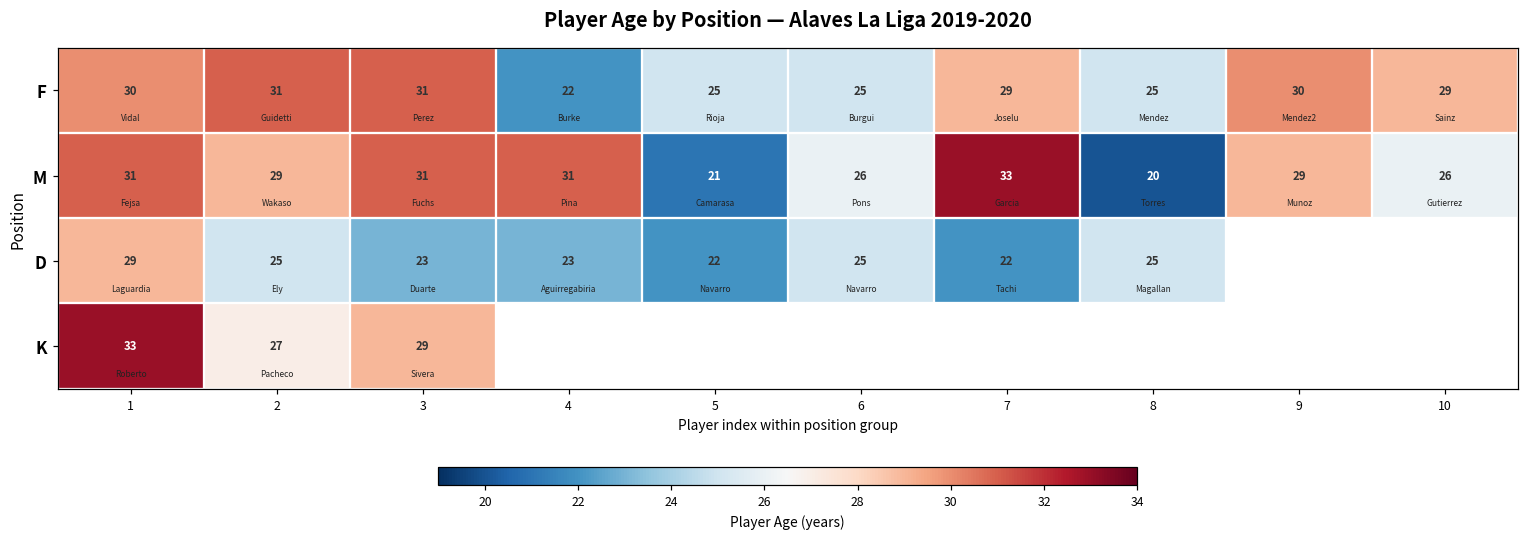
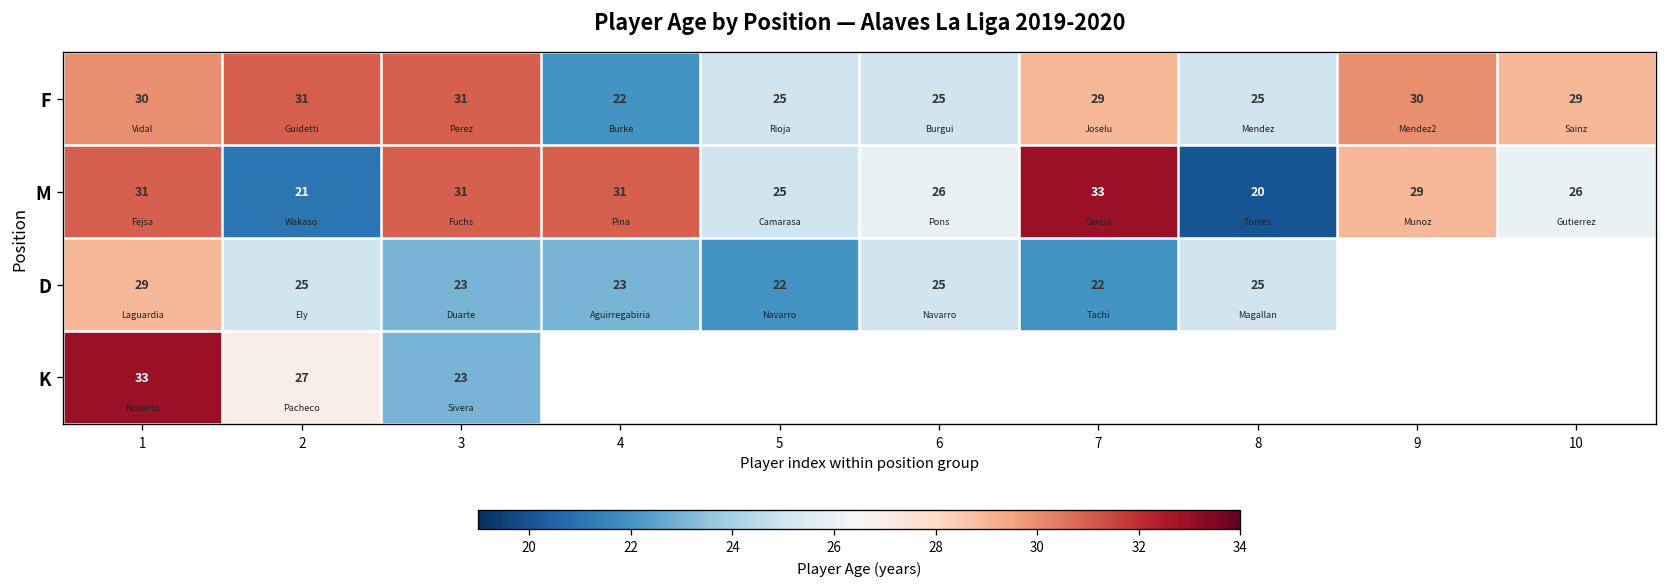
M, 2: 29 -> 21
M, 5: 21 -> 25
K, 3: 29 -> 23
